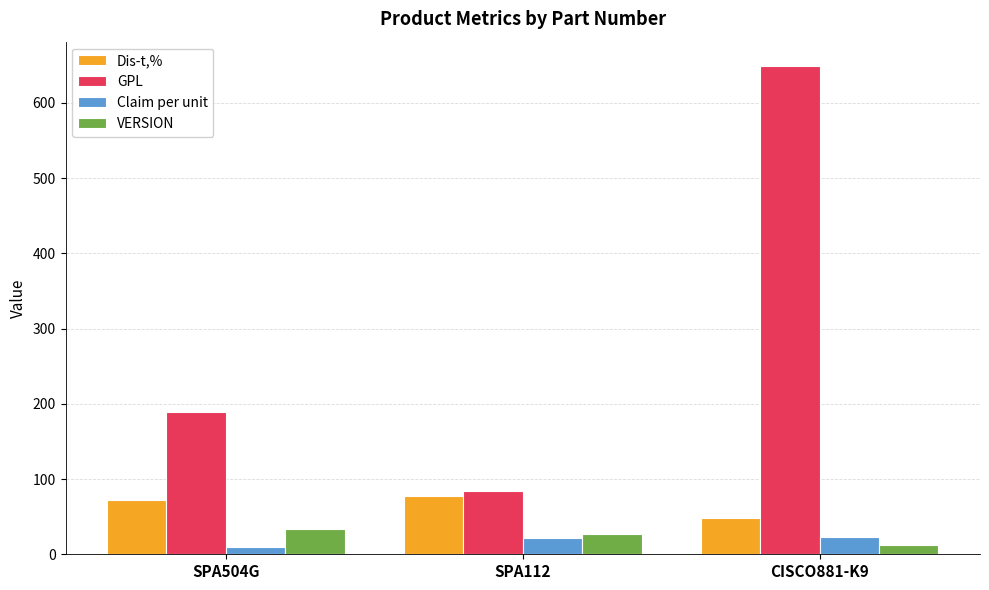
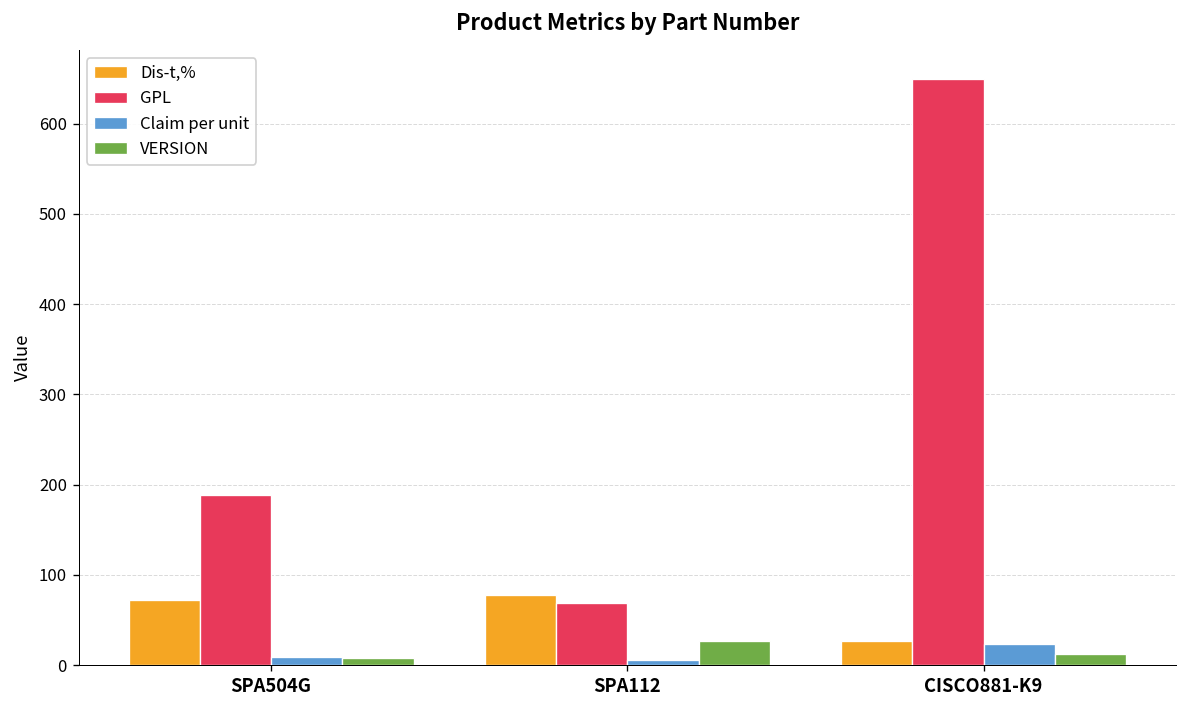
VERSION, SPA504G: 30 -> 10
GPL, SPA112: 80 -> 70
Claim per unit, SPA112: 20 -> 10
Dis-t,%, CISCO881-K9: 50 -> 30
